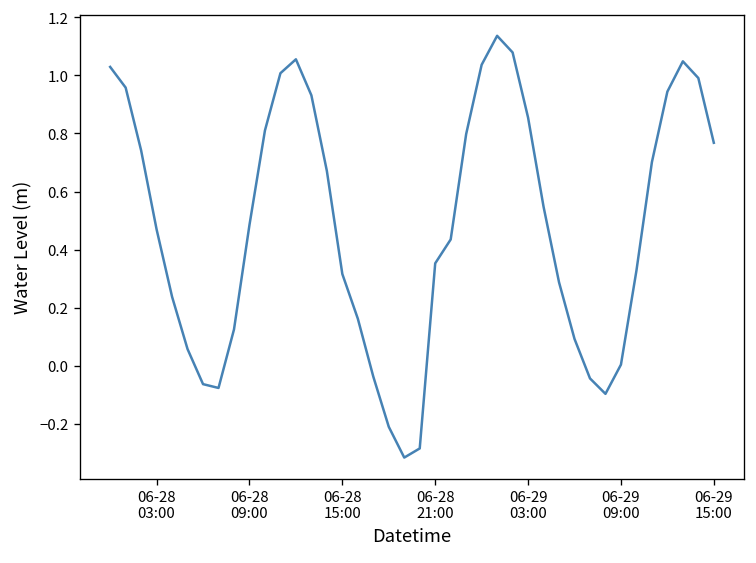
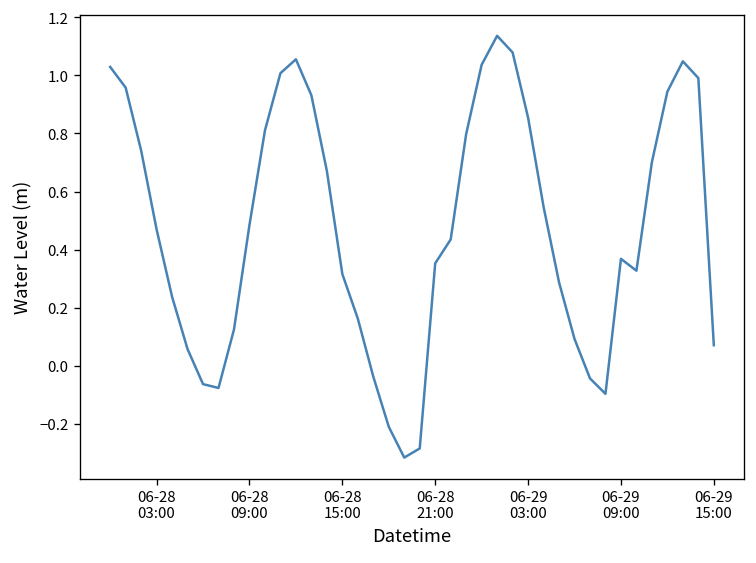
06-29 09:00: 0.00 -> 0.37
06-29 15:00: 0.77 -> 0.07
